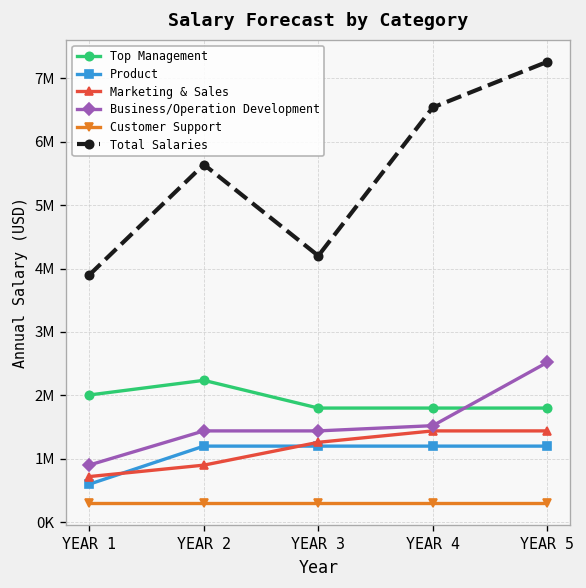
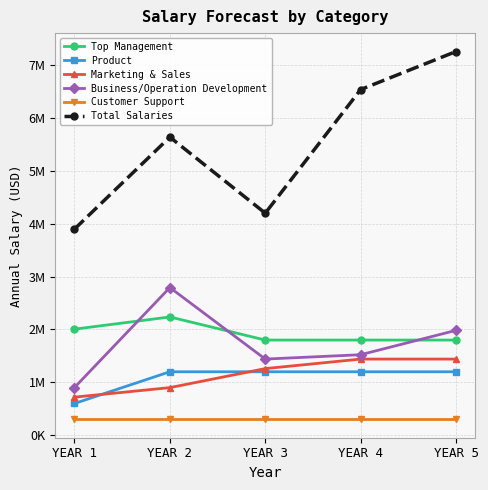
Business/Operation Development, YEAR 2: 1400000 -> 2800000
Business/Operation Development, YEAR 5: 2500000 -> 2000000
